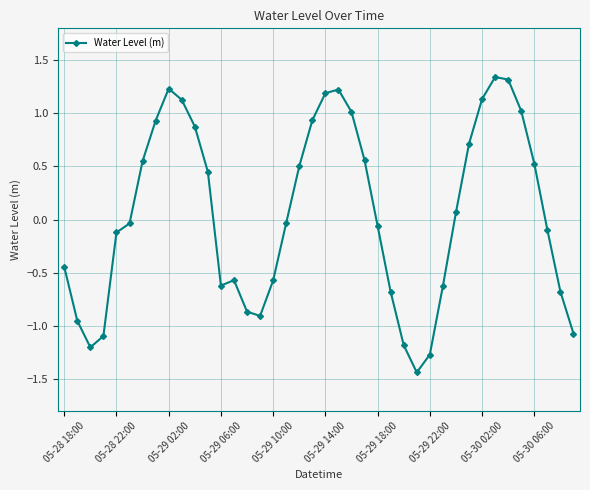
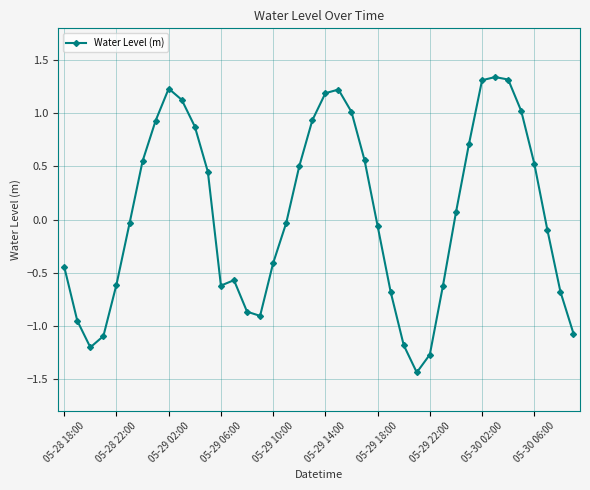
05-28 22:00: -0.12 -> -0.61
05-29 10:00: -0.57 -> -0.41
05-30 02:00: 1.13 -> 1.31
